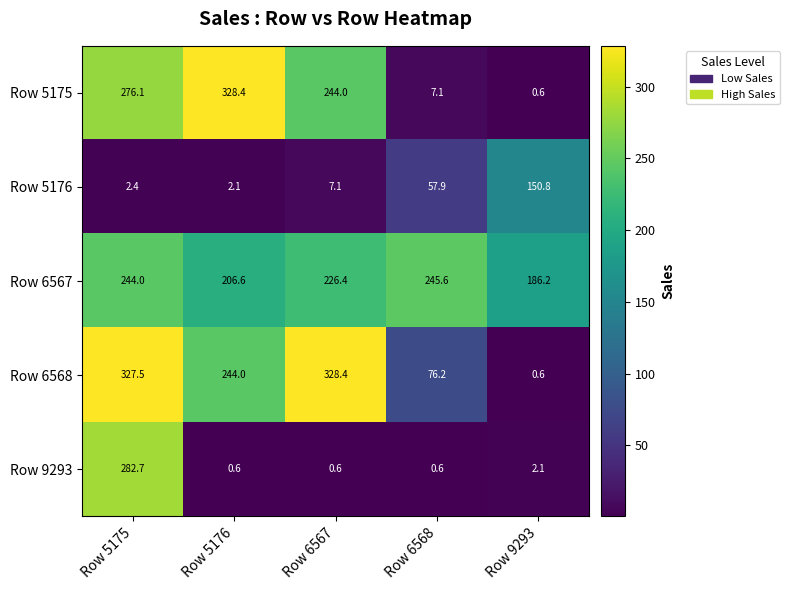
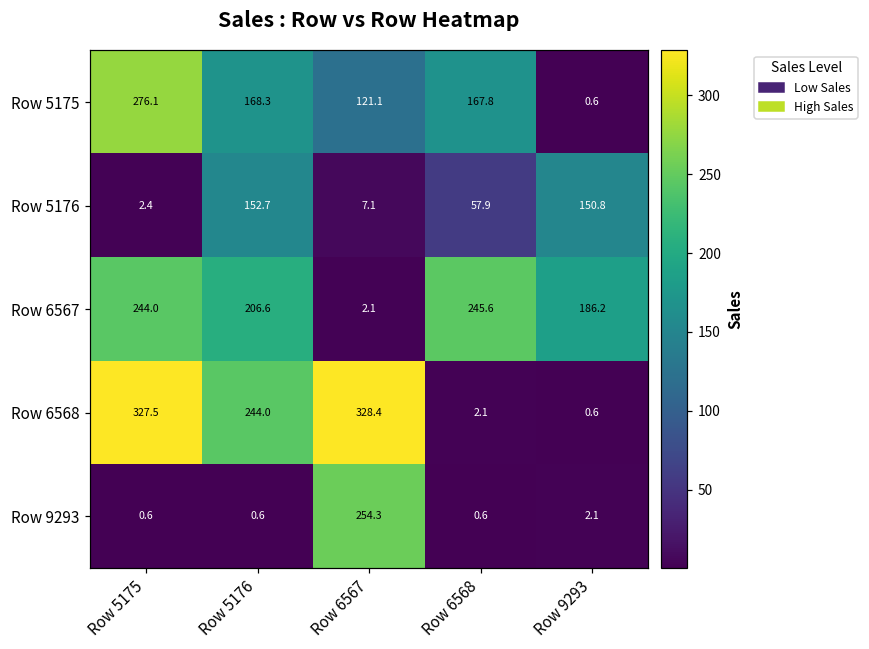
Row 5175, Row 5176: 328.4 -> 168.3
Row 5175, Row 6567: 244.0 -> 121.1
Row 5175, Row 6568: 7.1 -> 167.8
Row 5176, Row 5176: 2.1 -> 152.7
Row 6567, Row 6567: 226.4 -> 2.1
Row 6568, Row 6568: 76.2 -> 2.1
Row 9293, Row 5175: 282.7 -> 0.6
Row 9293, Row 6567: 0.6 -> 254.3
